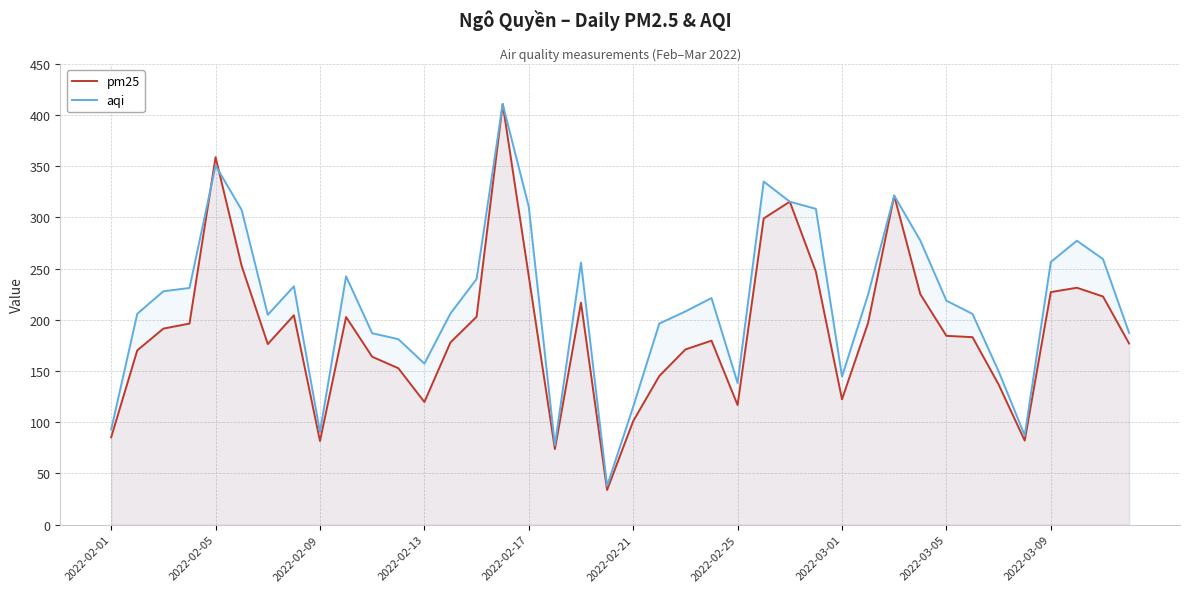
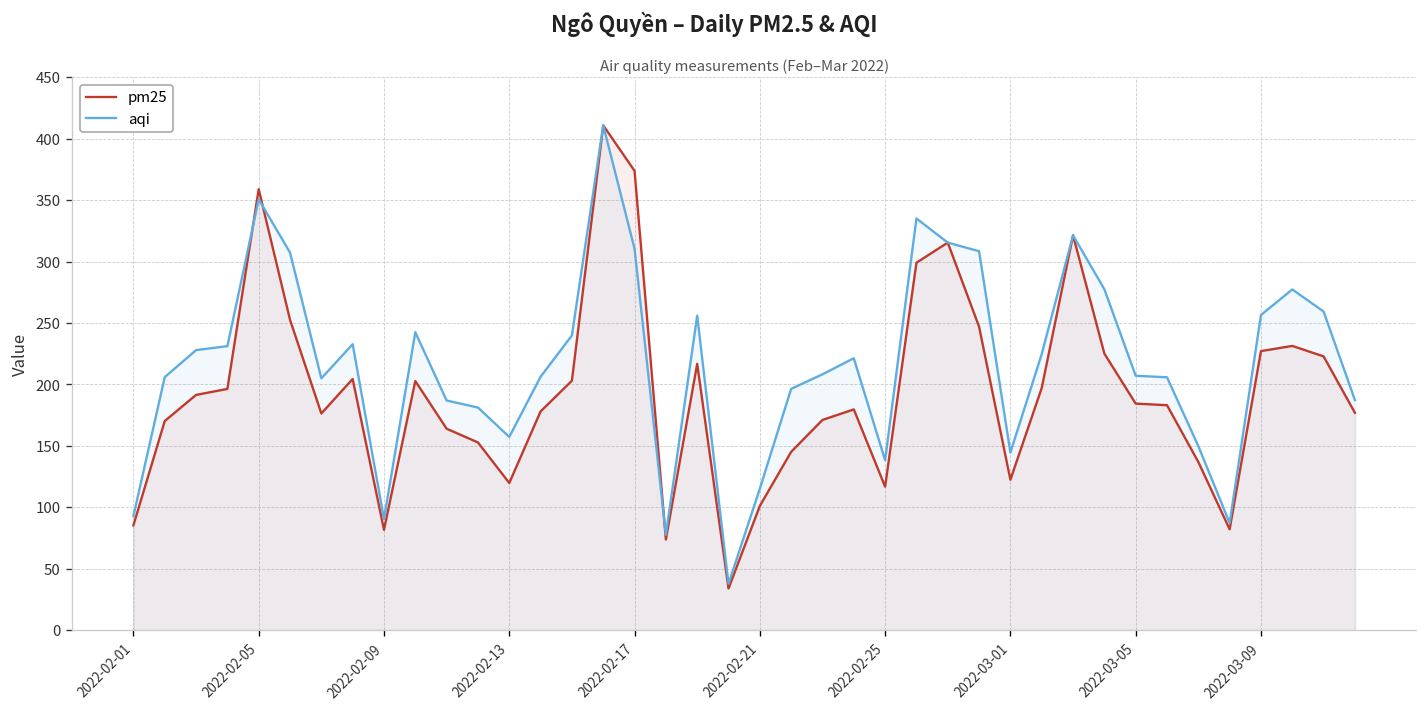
pm25, 2022-02-17: 242 -> 374
aqi, 2022-03-05: 219 -> 207
